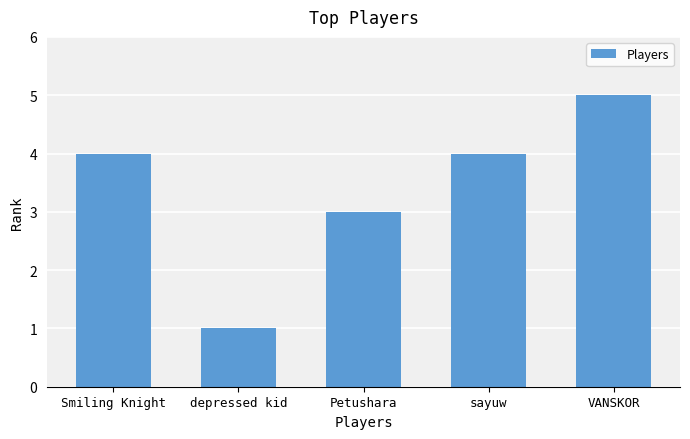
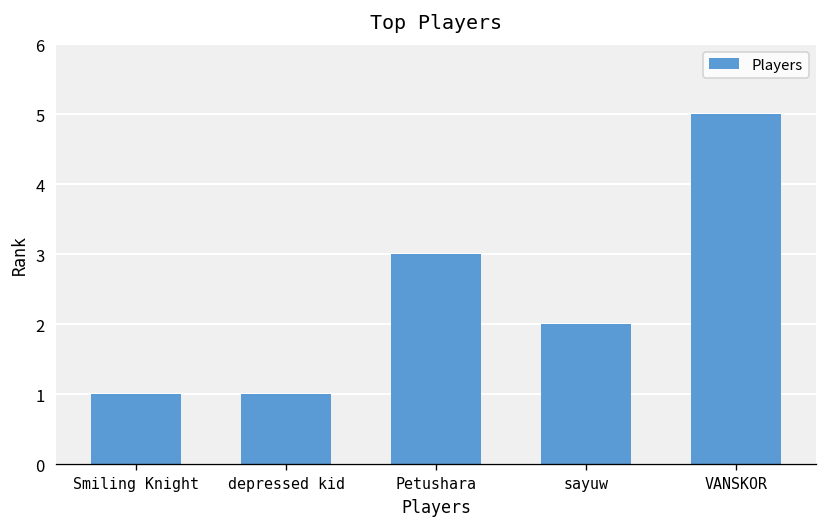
Smiling Knight: 4 -> 1
sayuw: 4 -> 2
